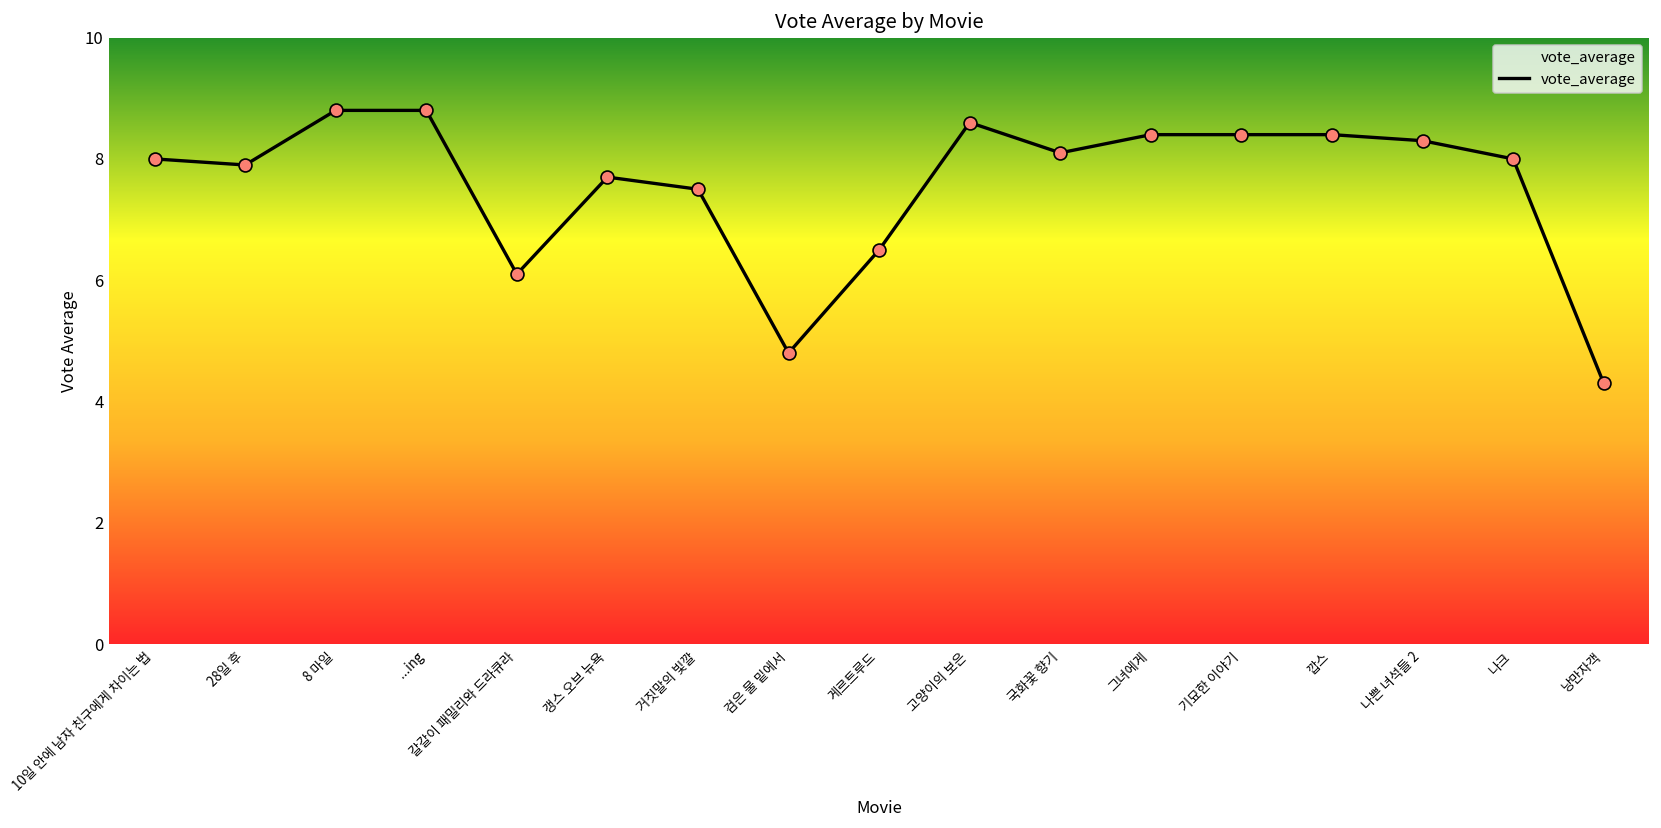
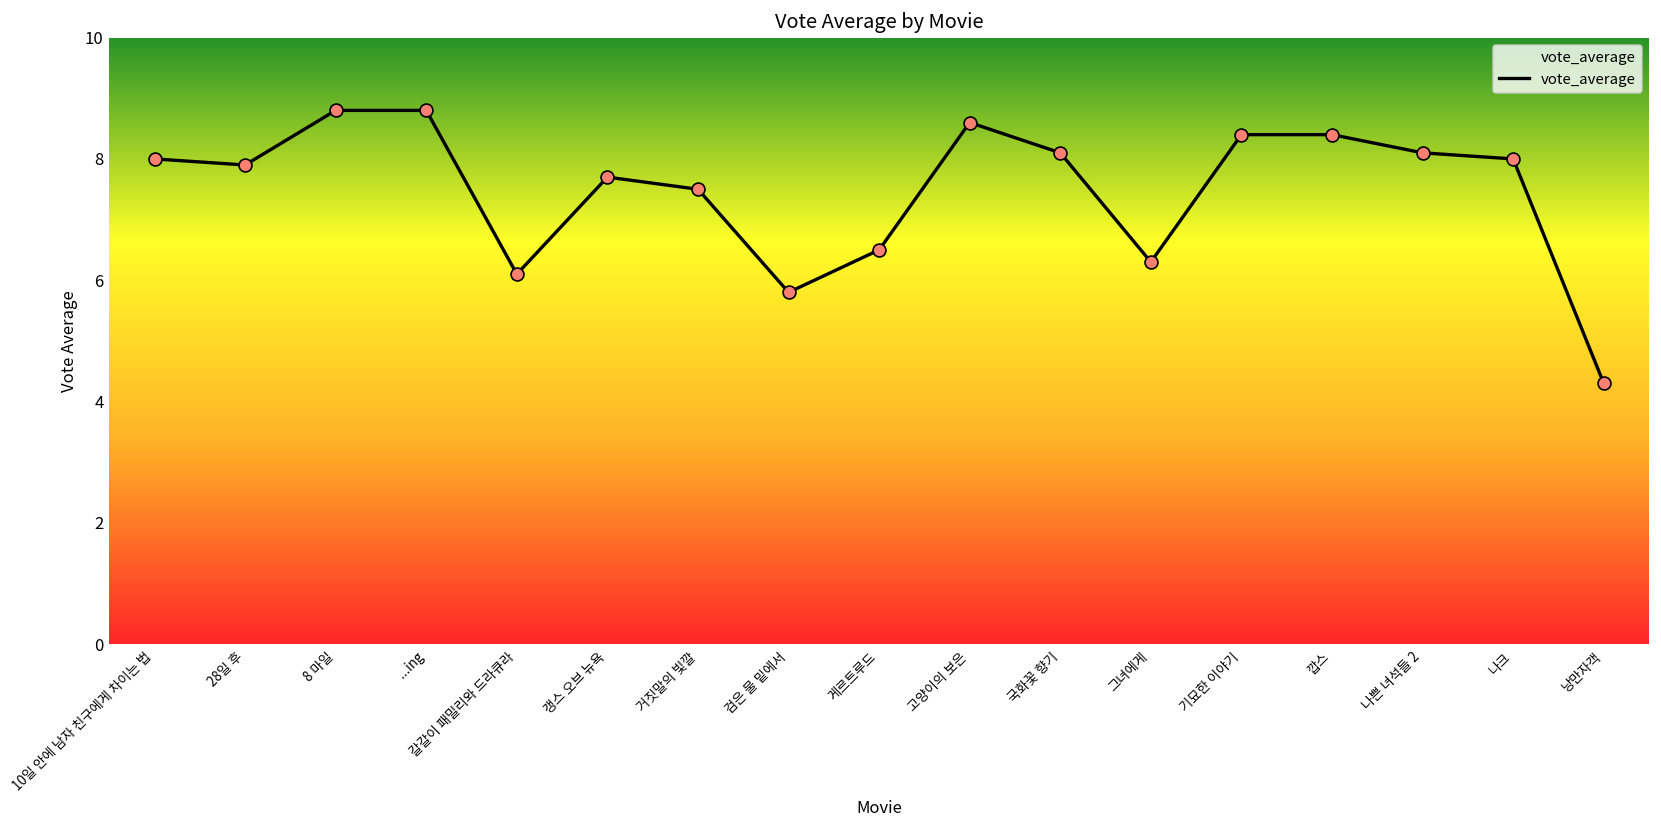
검은 물 밑에서: 4.8 -> 5.8
그녀에게: 8.4 -> 6.3
나쁜 녀석들 2: 8.3 -> 8.1
